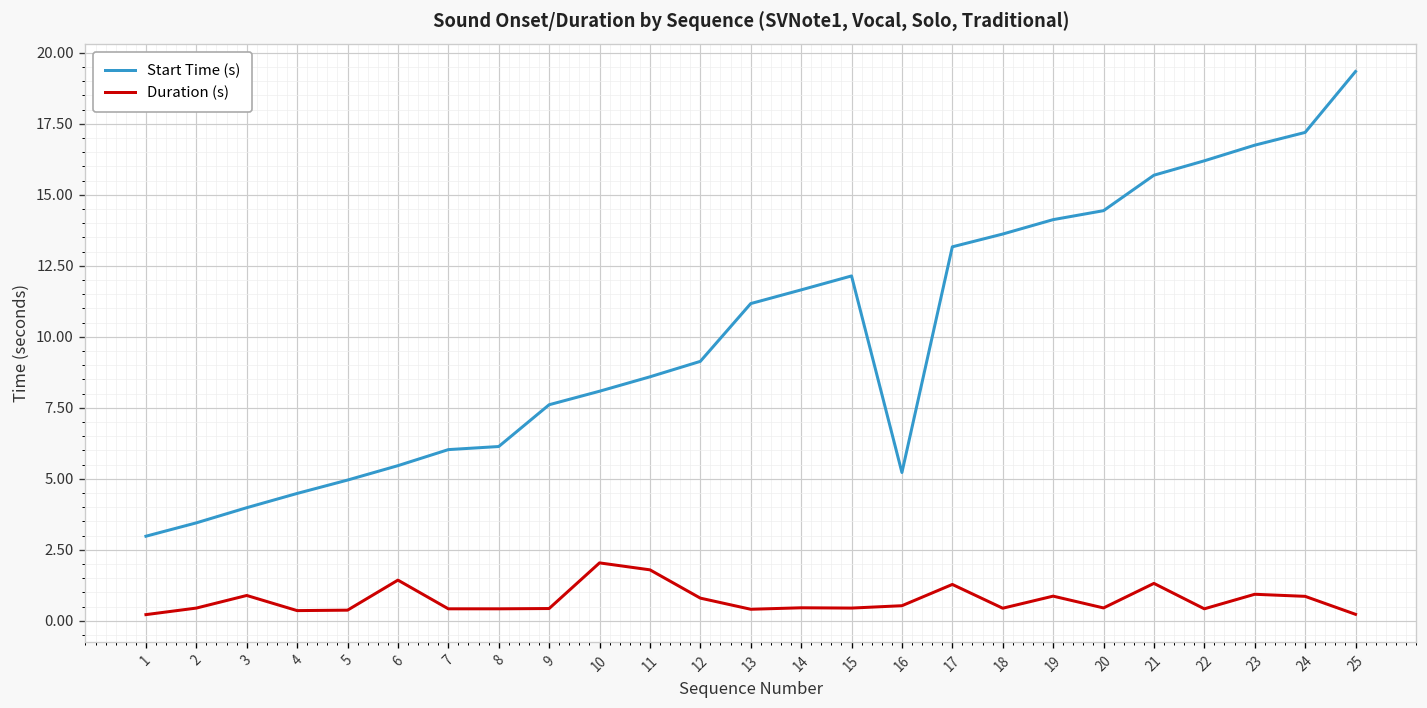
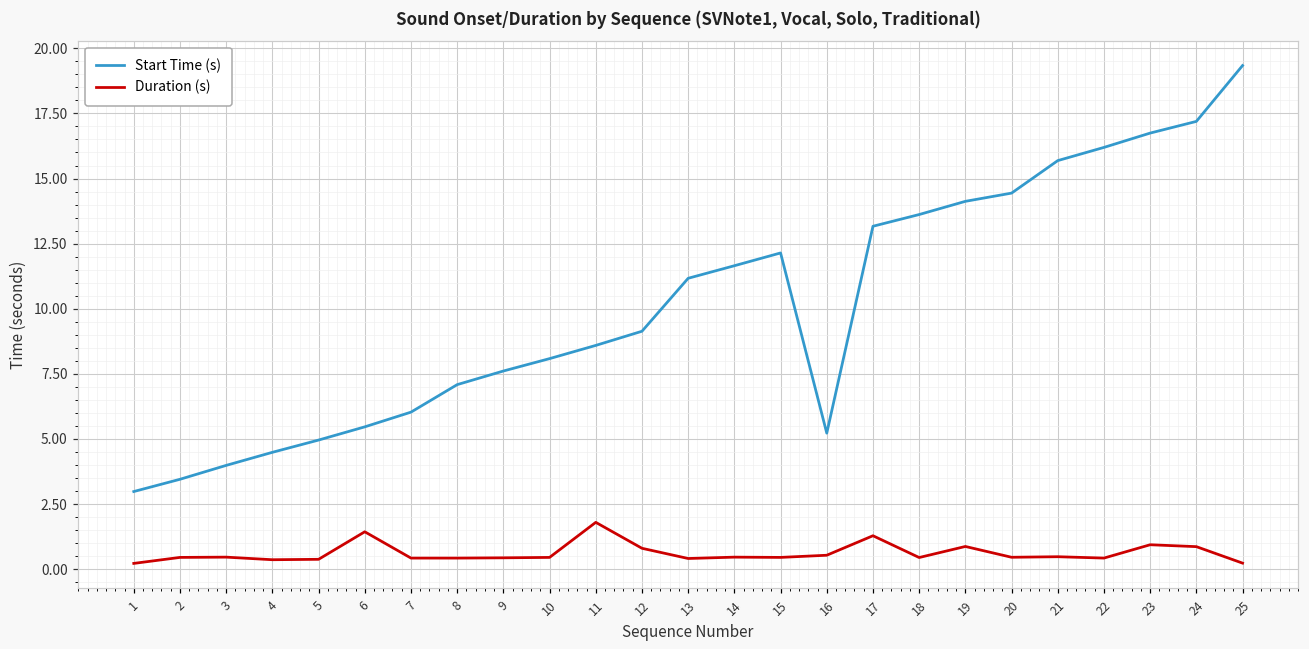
Duration (s), 3: 0.9 -> 0.5
Start Time (s), 8: 6.1 -> 7.1
Duration (s), 10: 2.0 -> 0.4
Duration (s), 21: 1.3 -> 0.5
